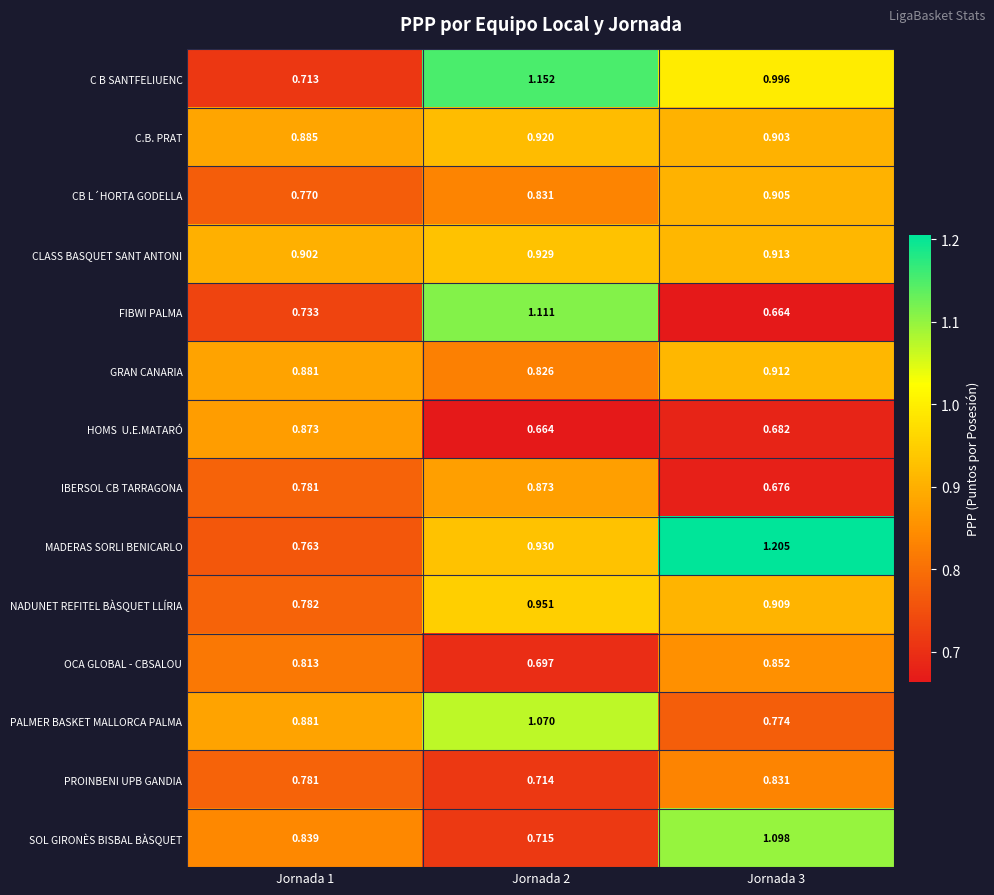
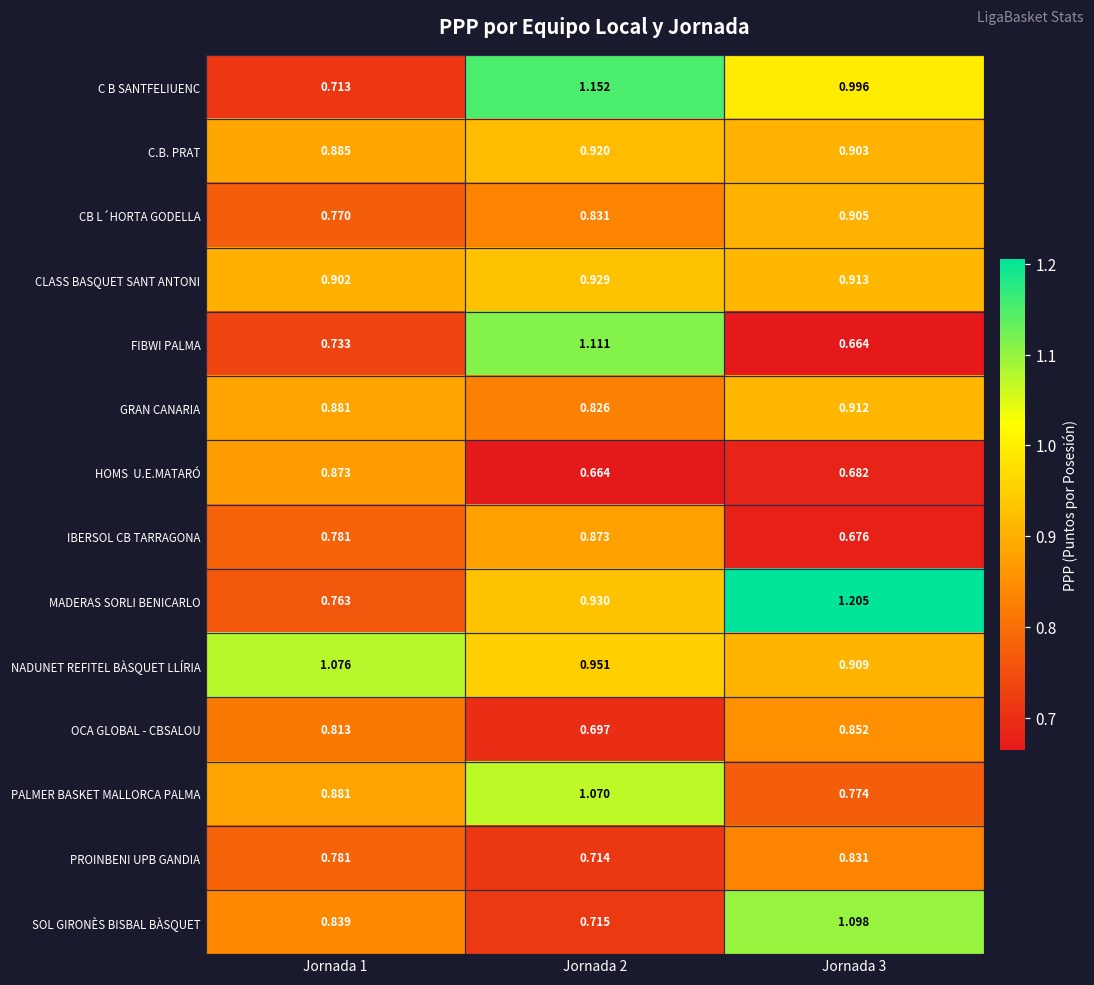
NADUNET REFITEL BÀSQUET LLÍRIA, Jornada 1: 0.782 -> 1.076
